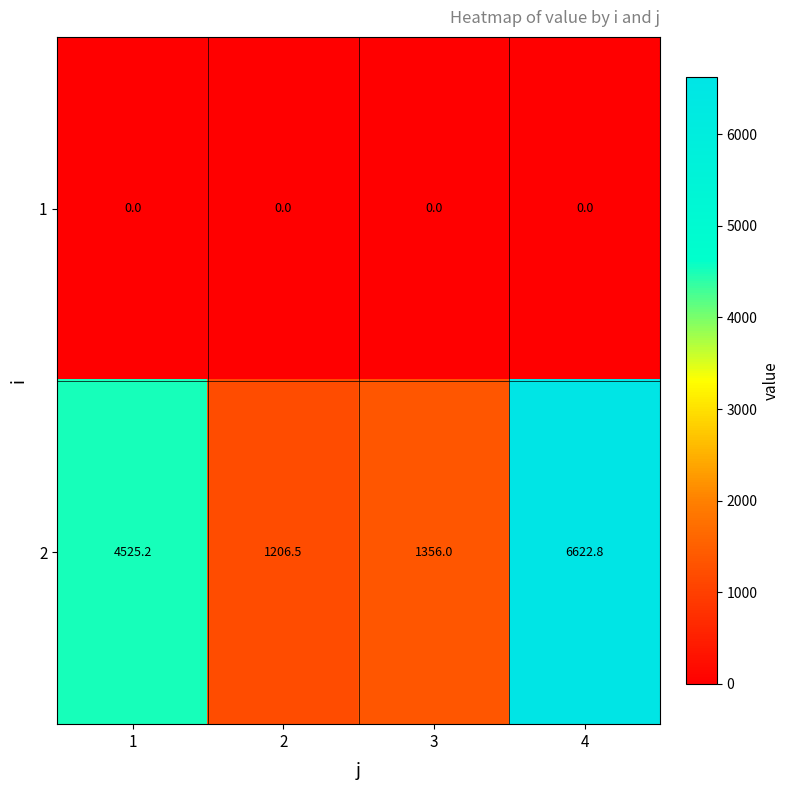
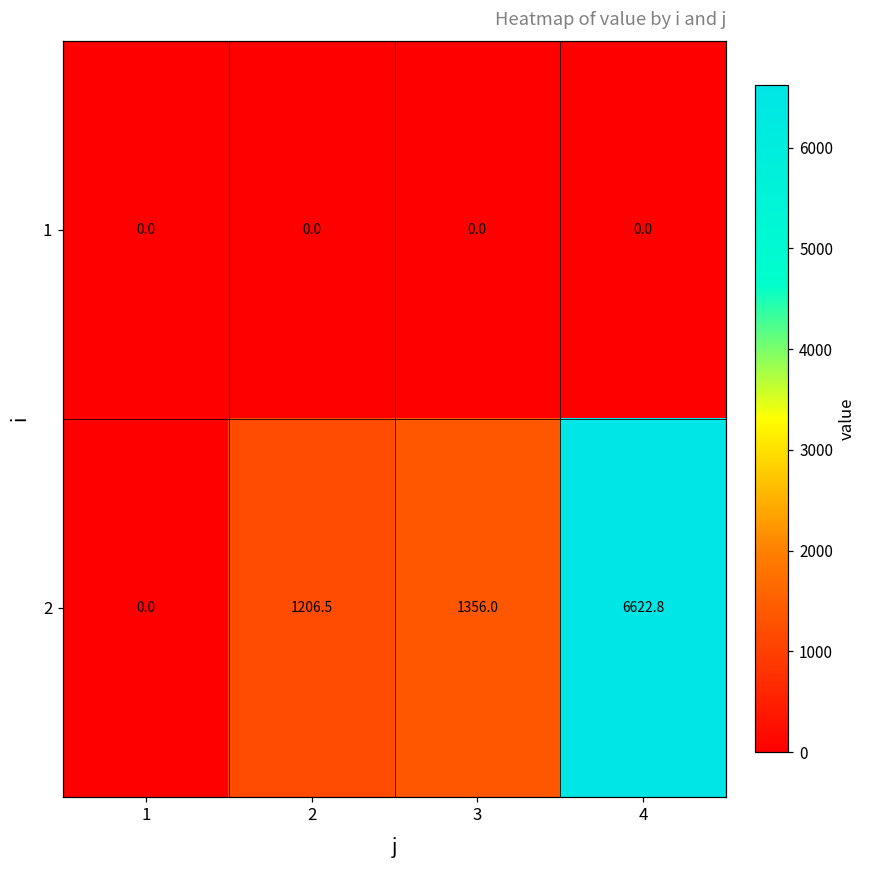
2, 1: 4525.2 -> 0.0
